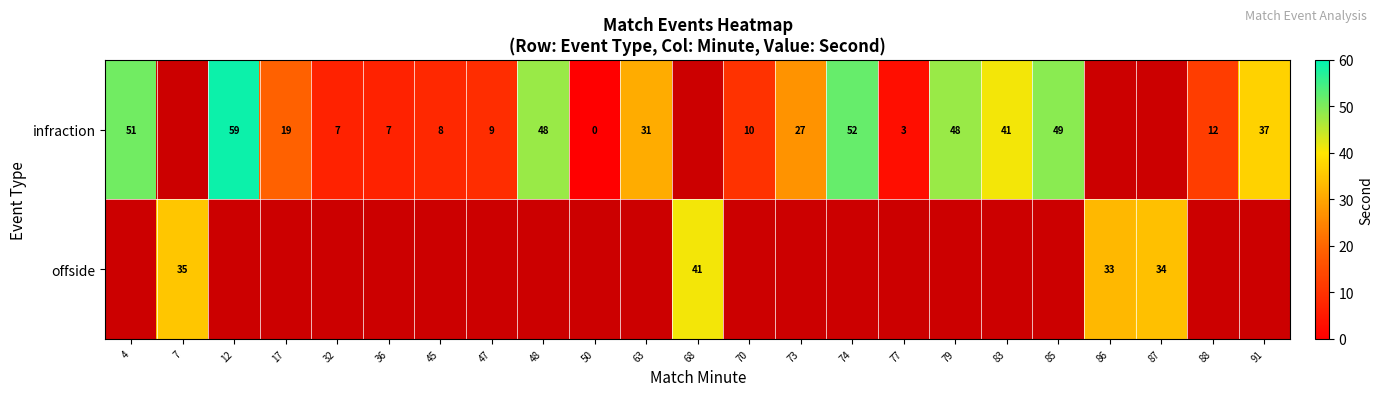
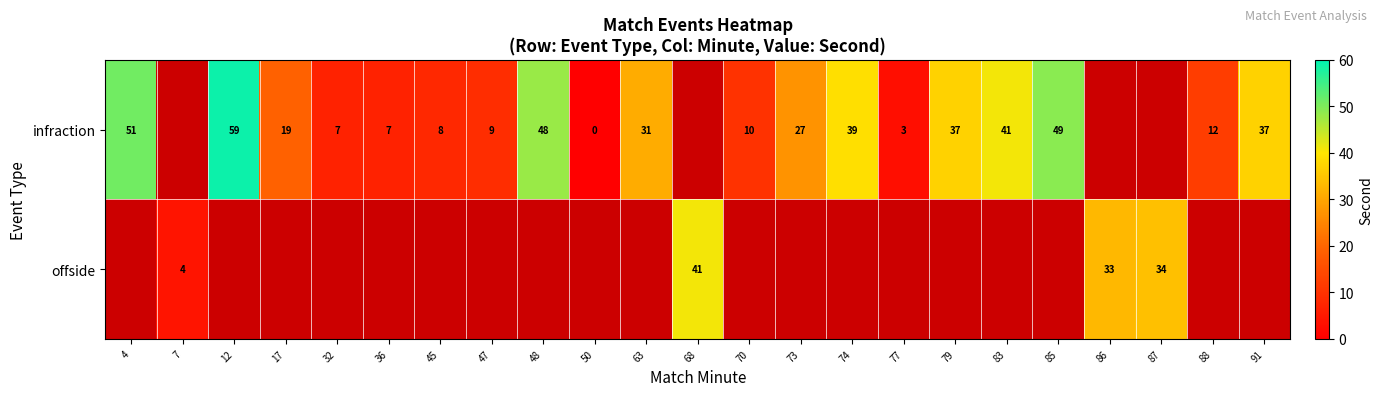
infraction, 74: 52 -> 39
infraction, 79: 48 -> 37
offside, 7: 35 -> 4
